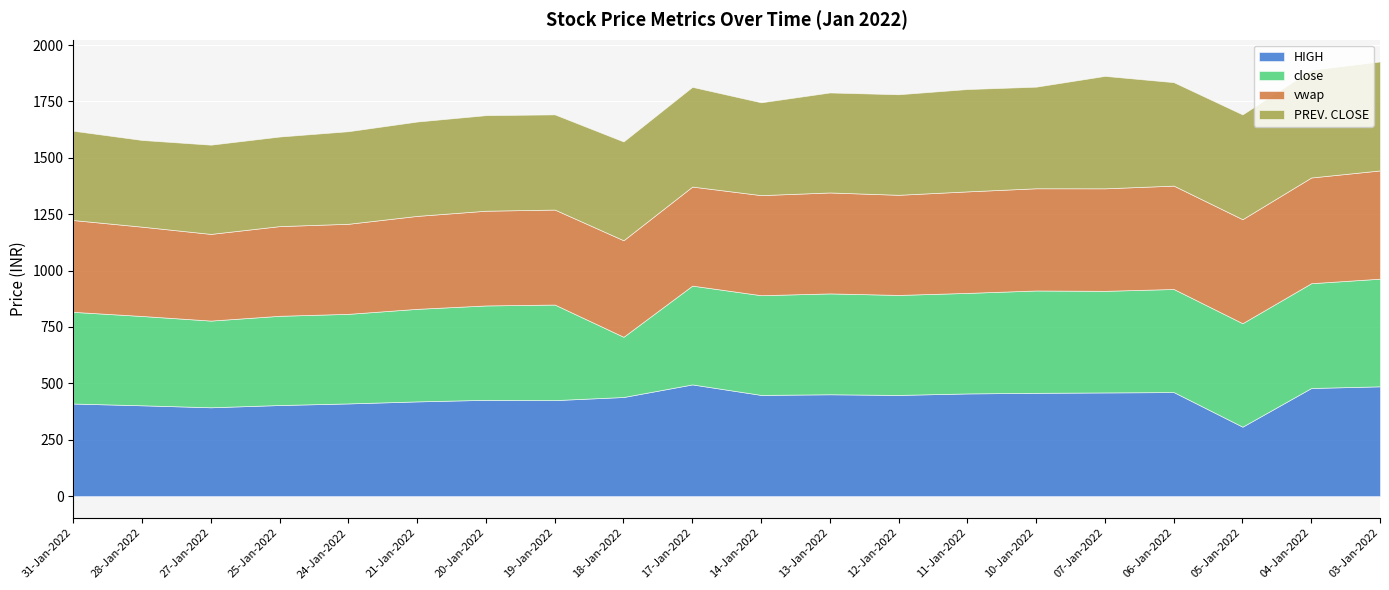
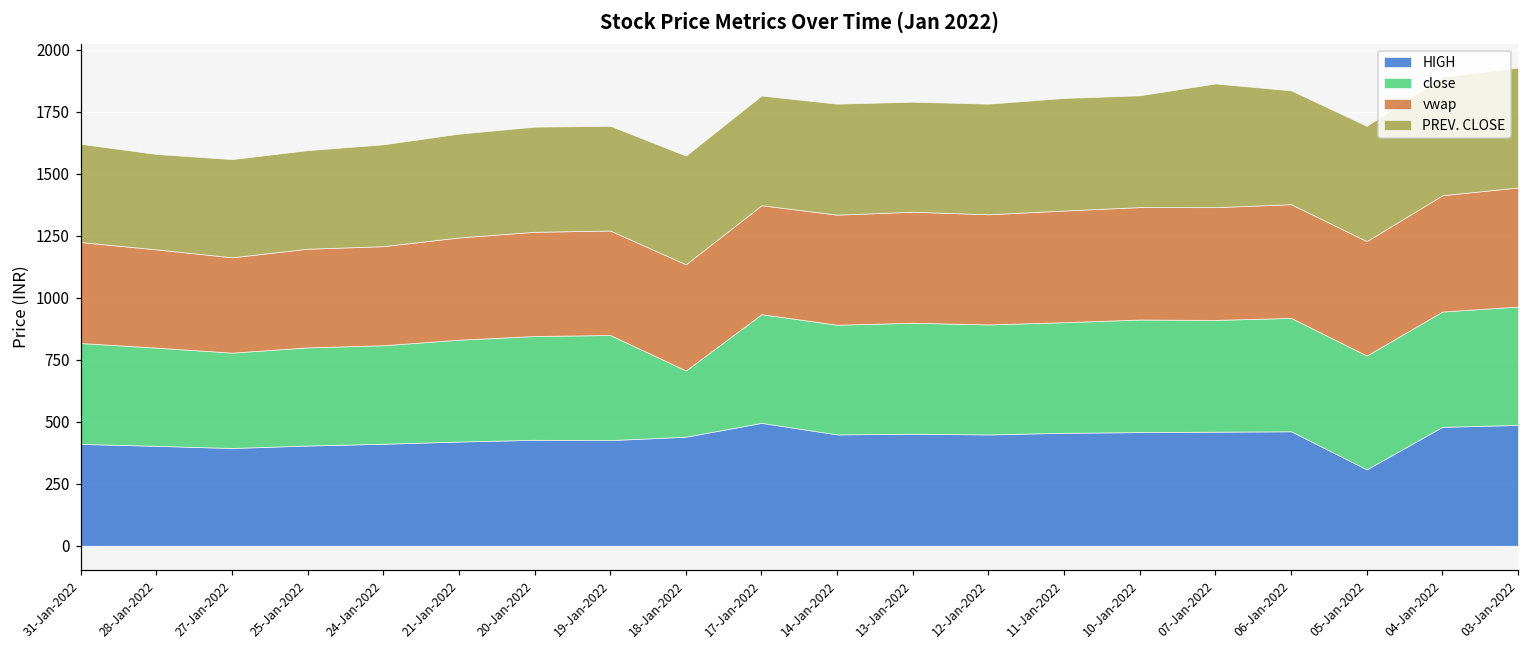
PREV. CLOSE, 14-Jan-2022: 410 -> 450
